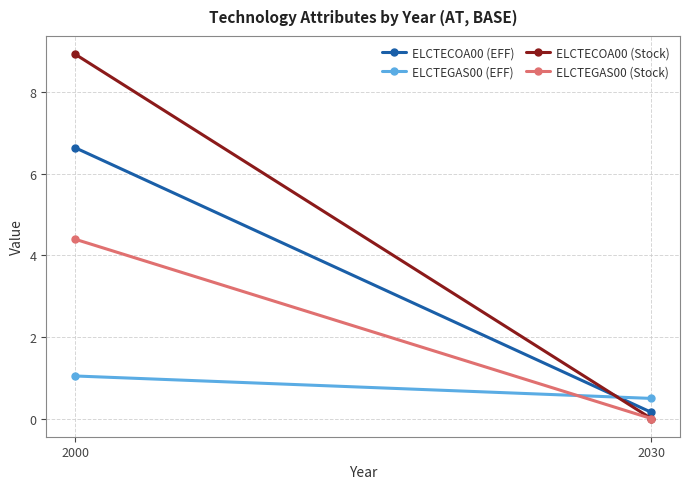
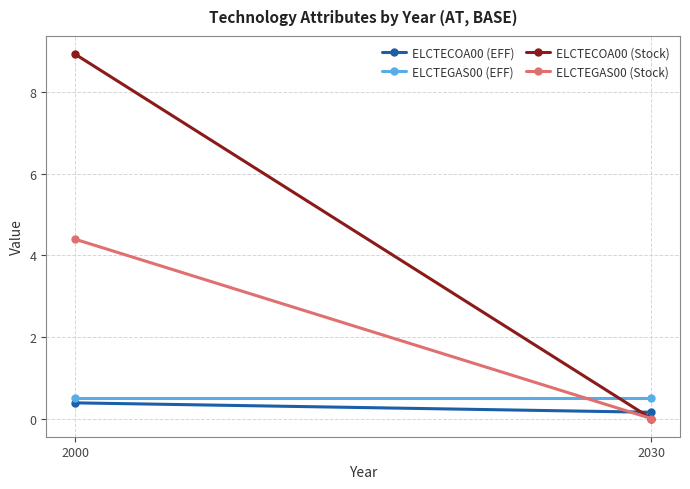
ELCTECOA00 (EFF), 2000: 6.6 -> 0.4
ELCTEGAS00 (EFF), 2000: 1.0 -> 0.5
